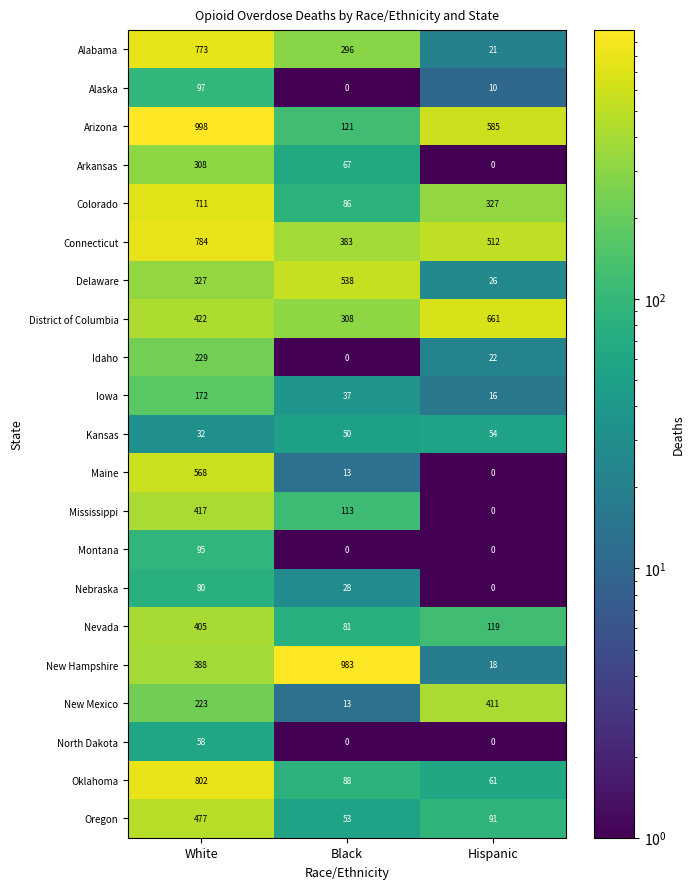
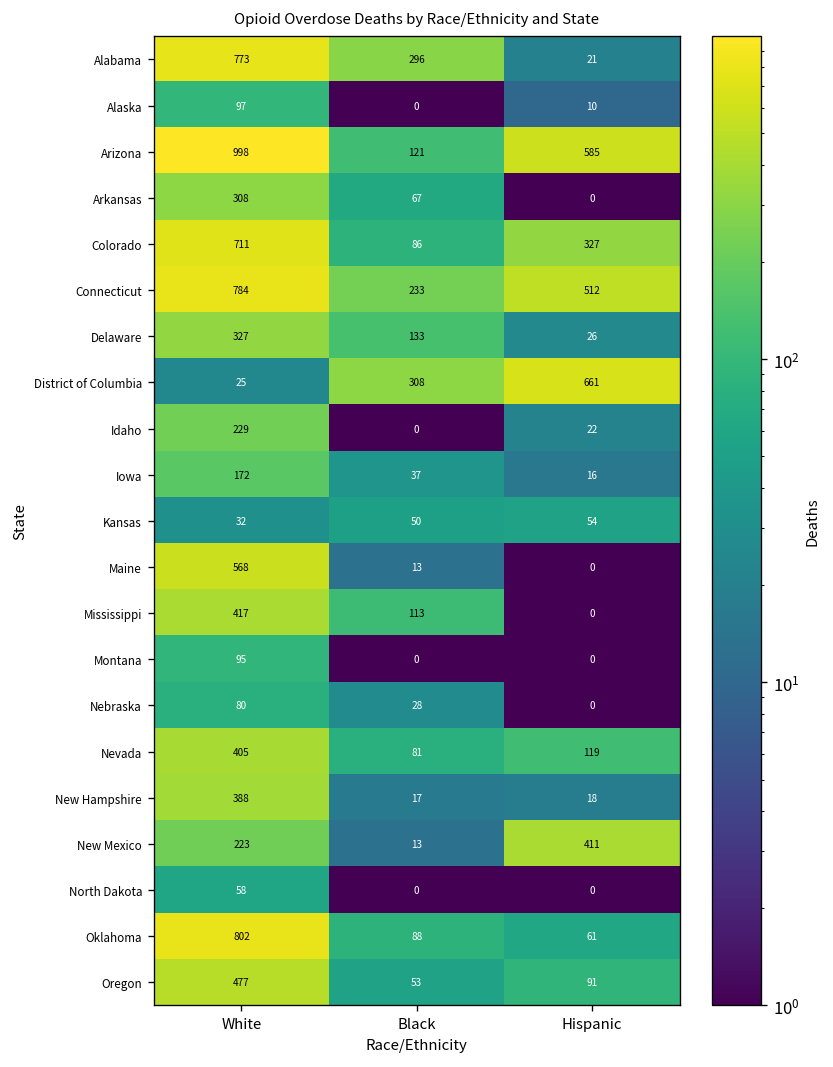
Connecticut, Black: 383 -> 233
Delaware, Black: 538 -> 133
District of Columbia, White: 422 -> 25
New Hampshire, Black: 983 -> 17
